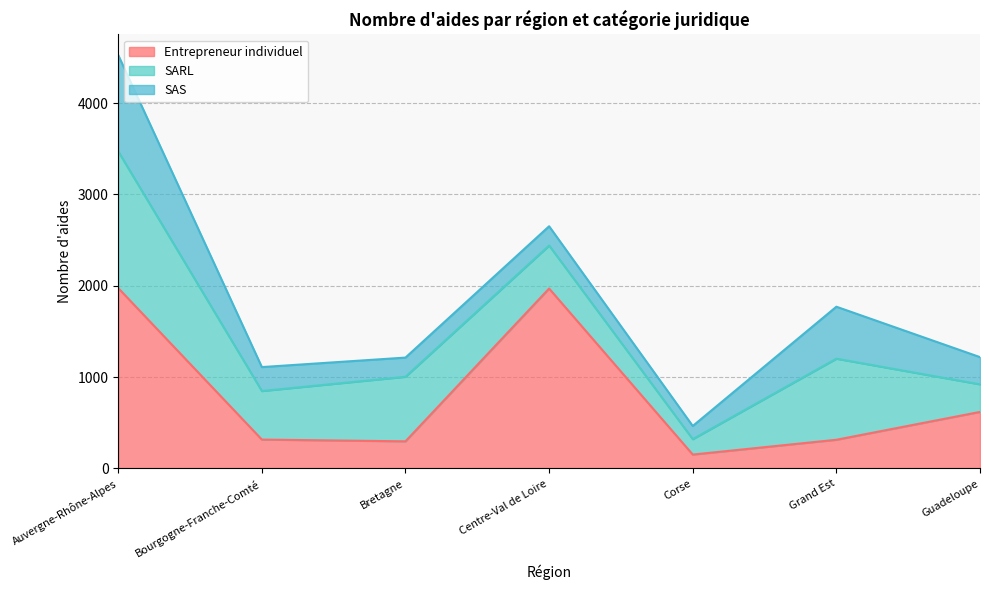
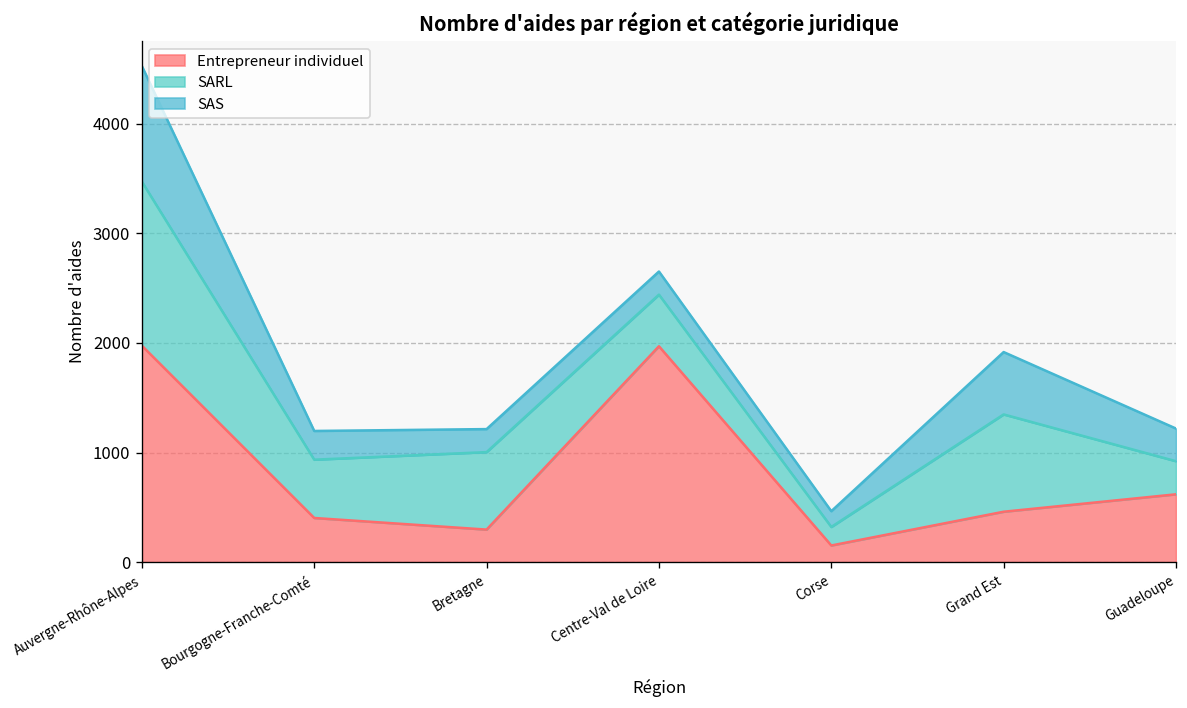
Entrepreneur individuel, Bourgogne-Franche-Comté: 300 -> 400
Entrepreneur individuel, Grand Est: 300 -> 500
